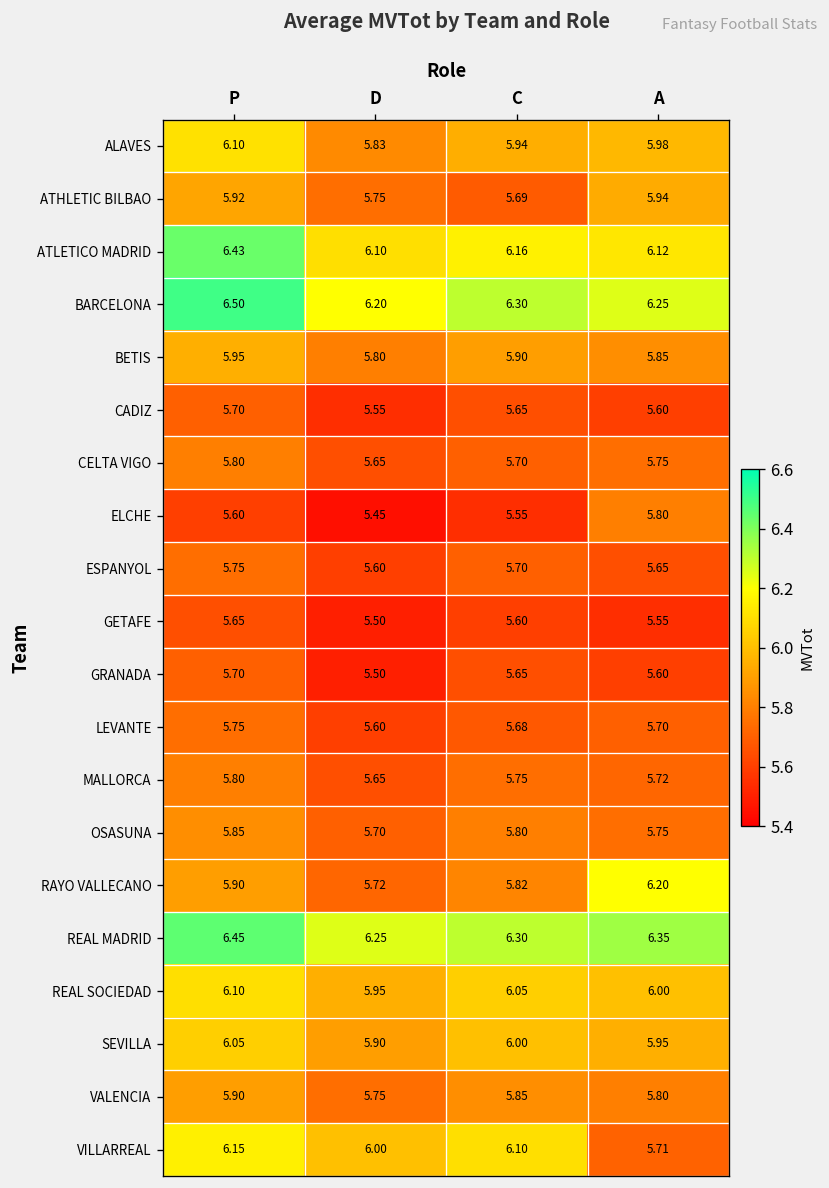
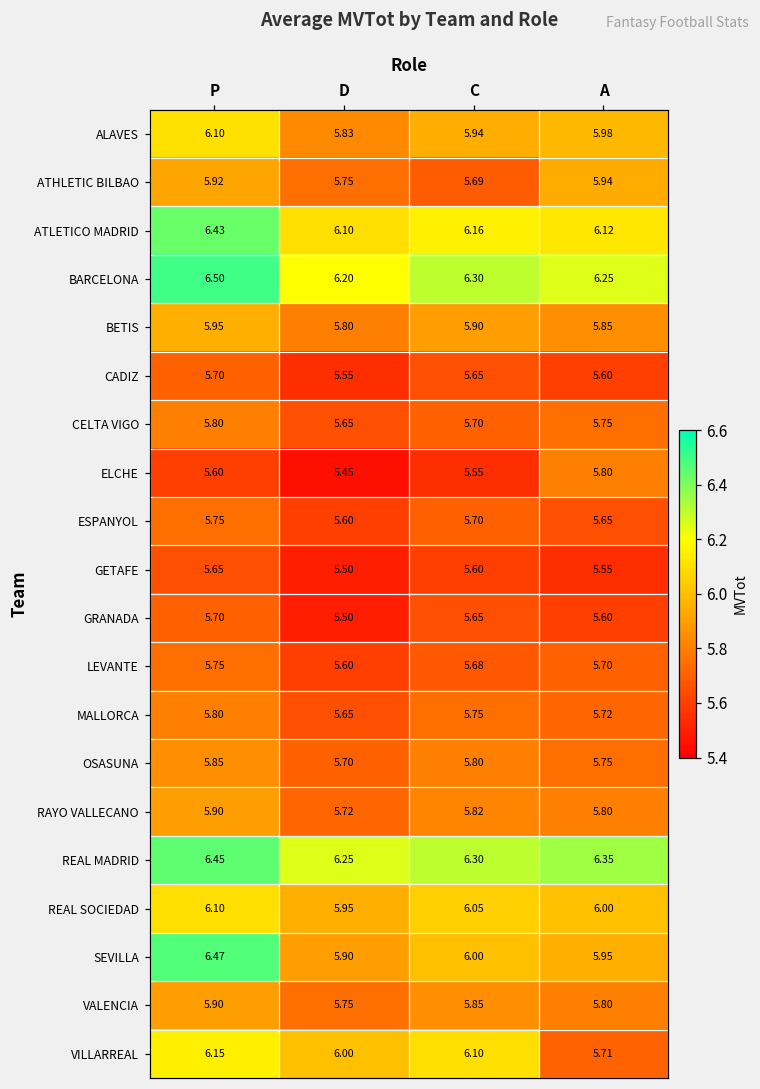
RAYO VALLECANO, A: 6.20 -> 5.80
SEVILLA, P: 6.05 -> 6.47
